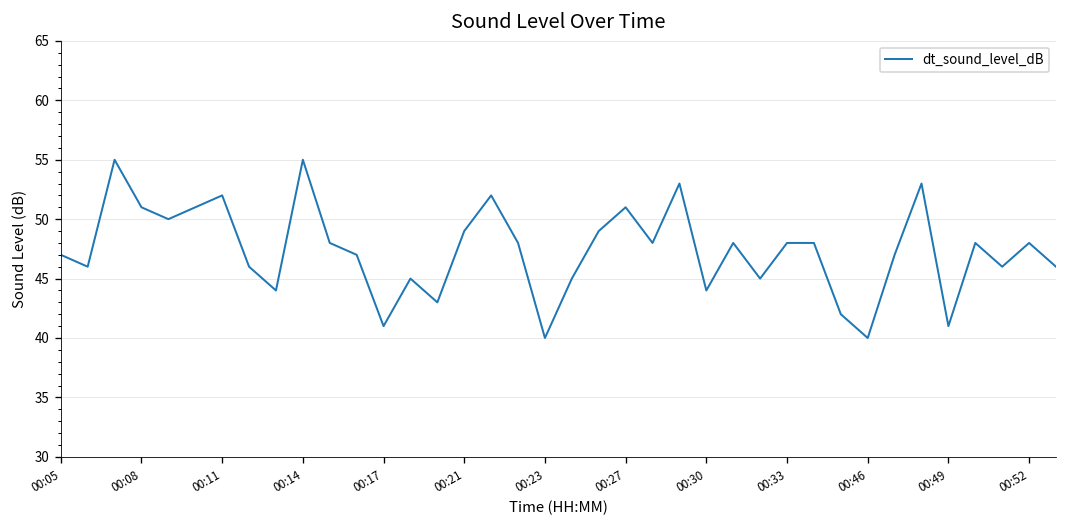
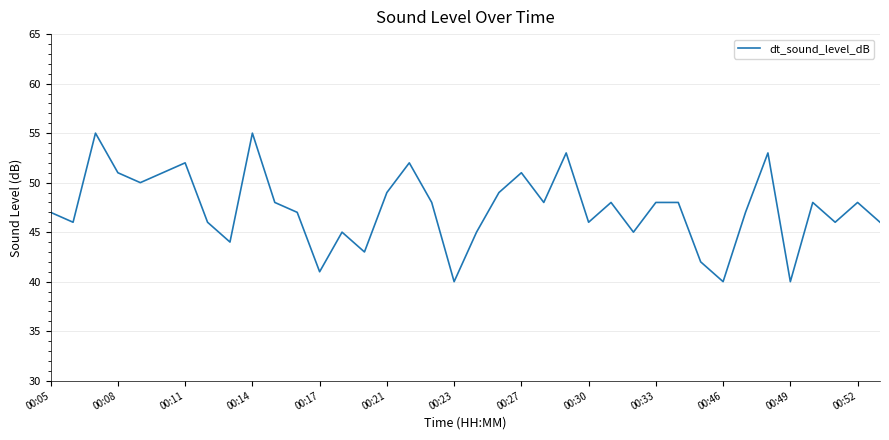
00:30: 44 -> 46
00:49: 41 -> 40
